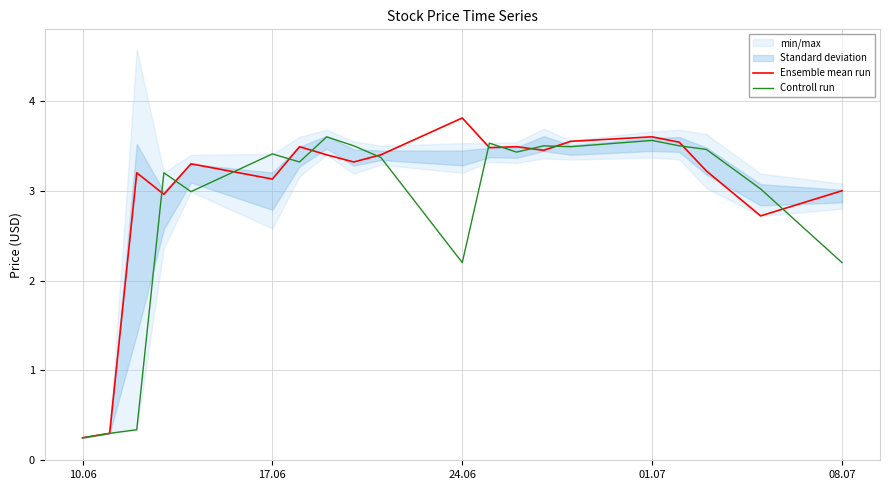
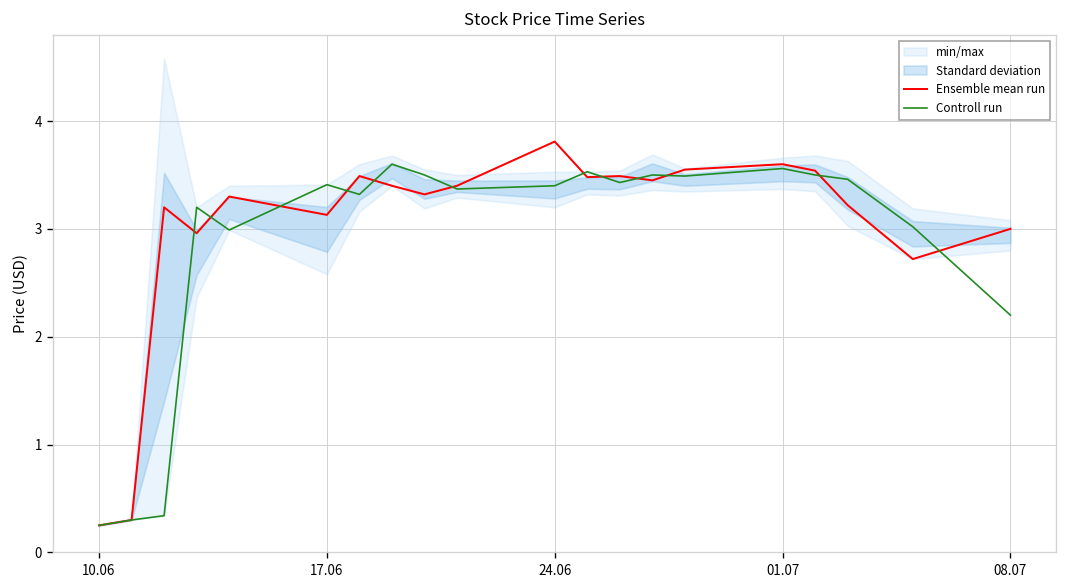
Controll run, 24.06: 2.2 -> 3.4
